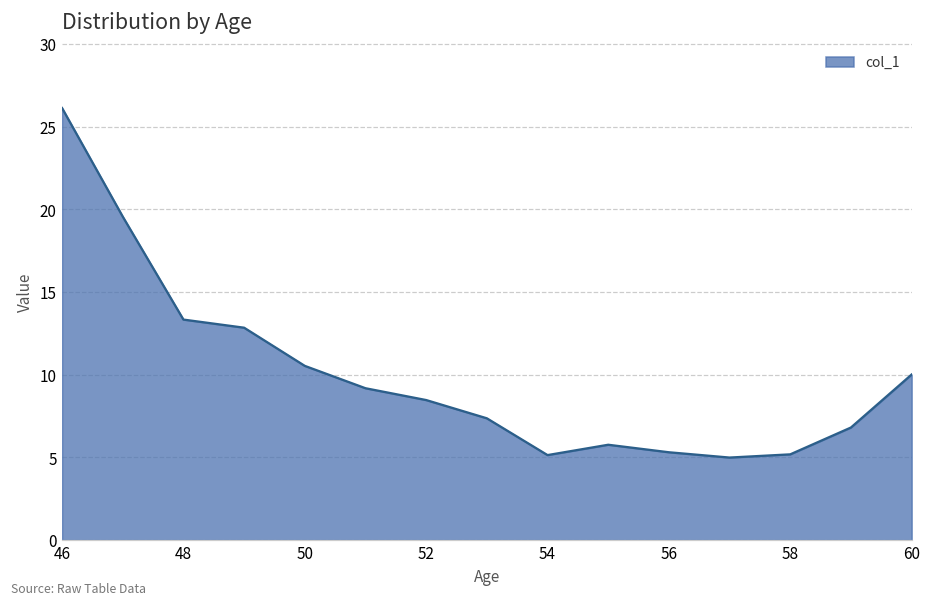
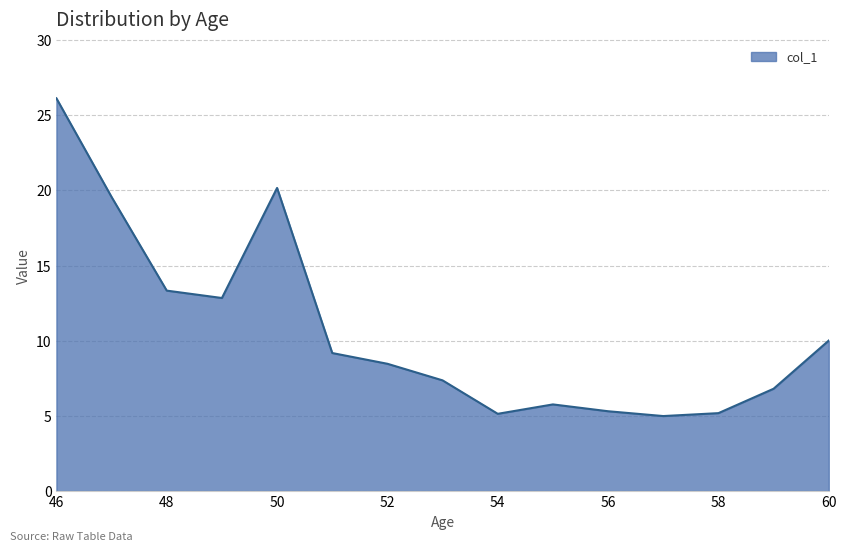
50: 10.5 -> 20.2
